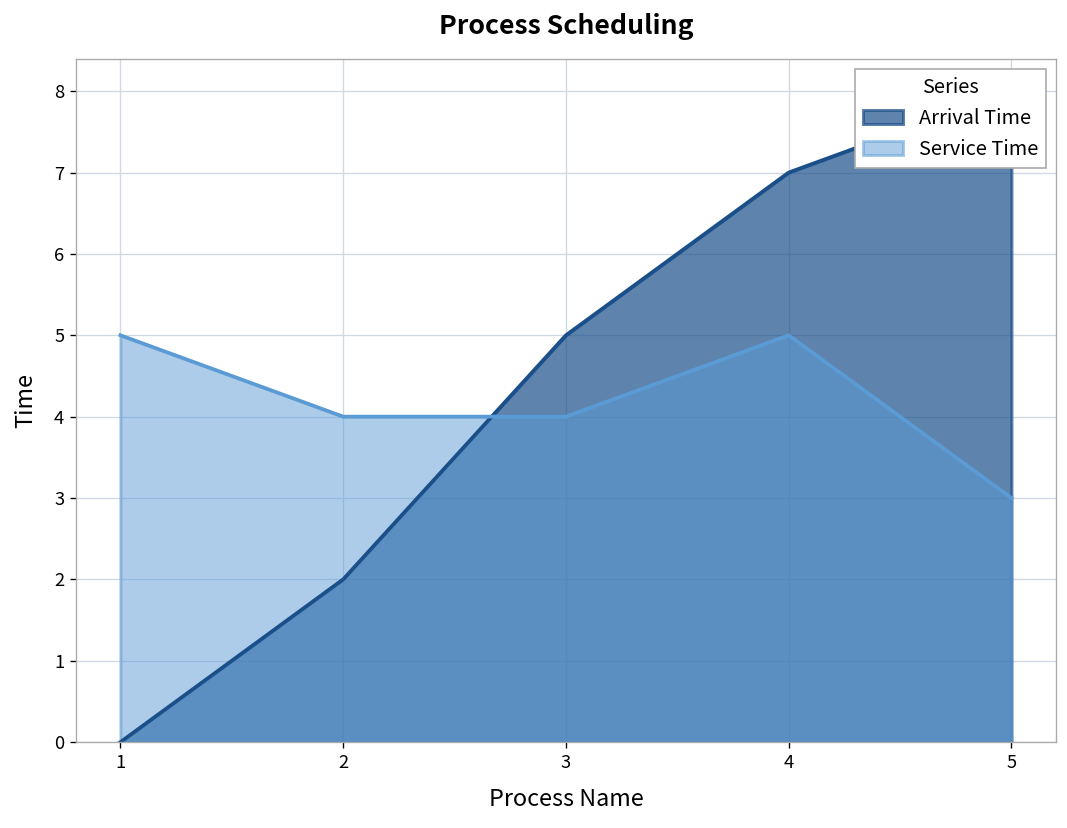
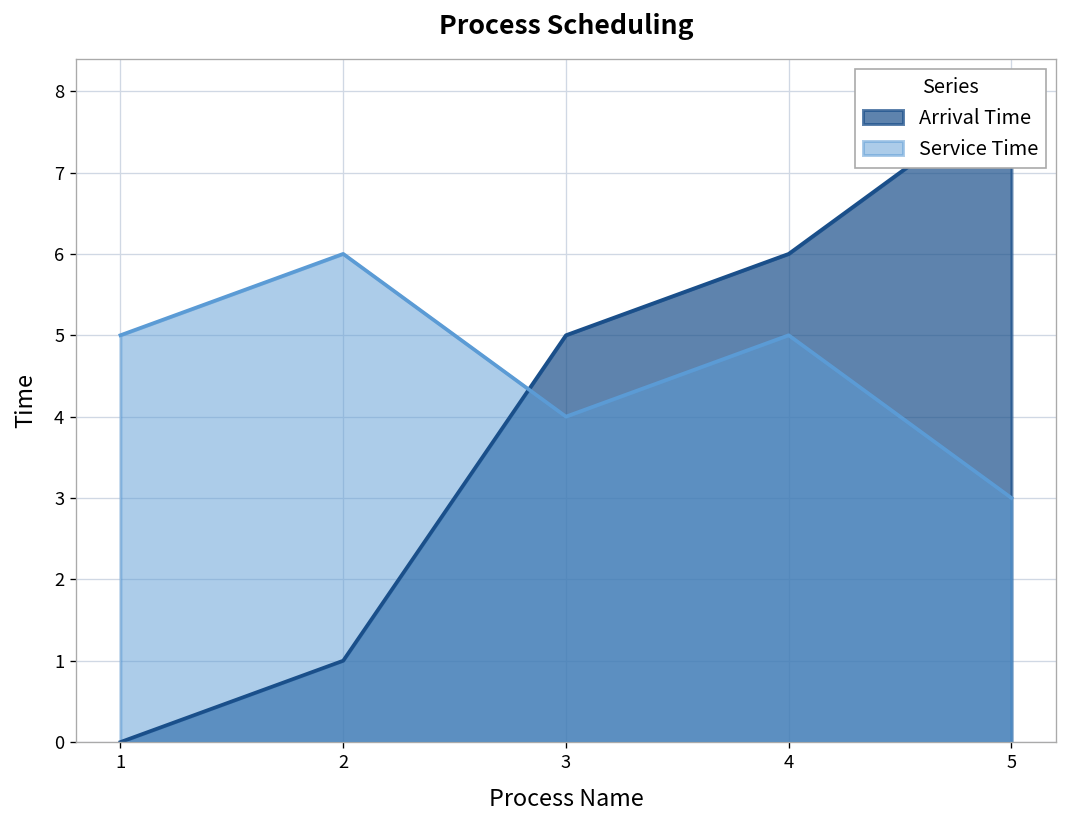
Arrival Time, 2: 2 -> 1
Service Time, 2: 4 -> 6
Arrival Time, 4: 7 -> 6
